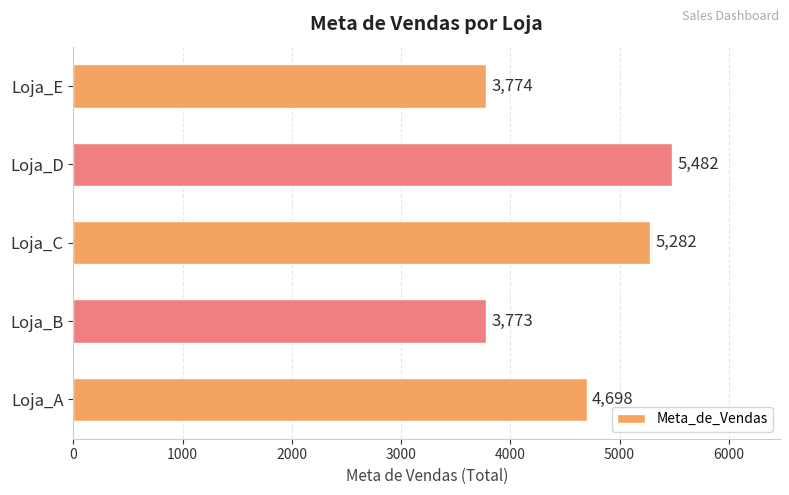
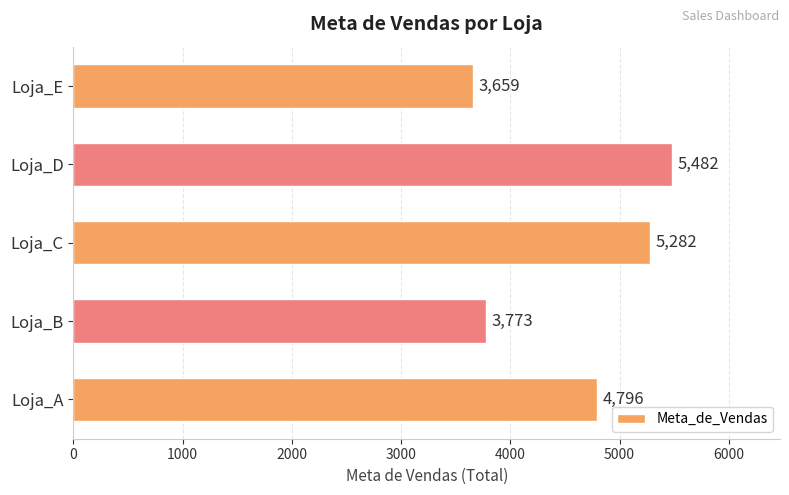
Loja_E: 3,774 -> 3,659
Loja_A: 4,698 -> 4,796
